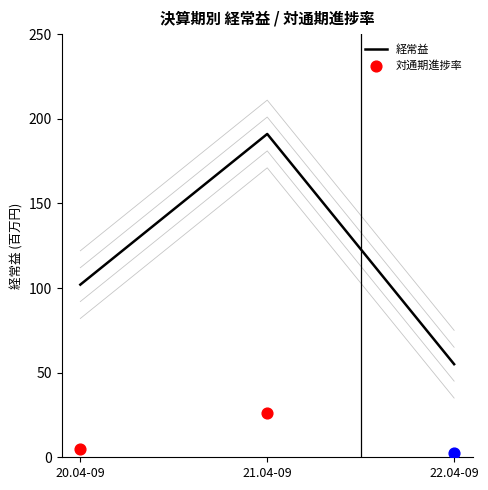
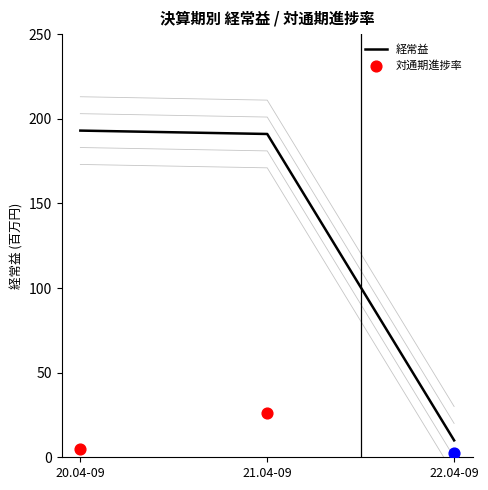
経常益, 20.04-09: 102 -> 193
経常益, 22.04-09: 55 -> 10
